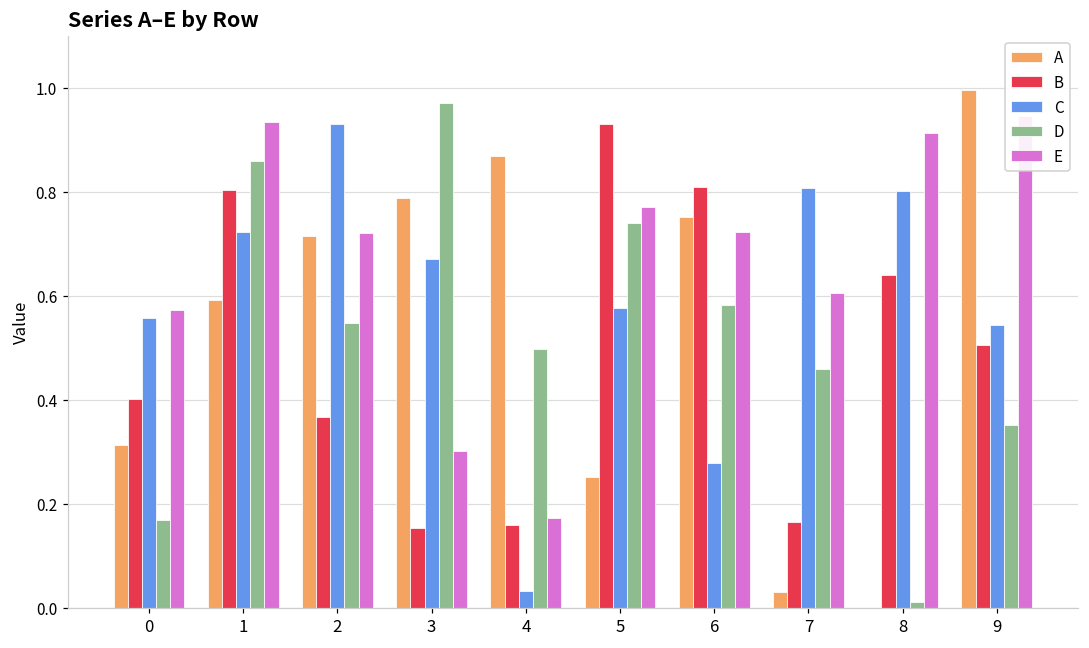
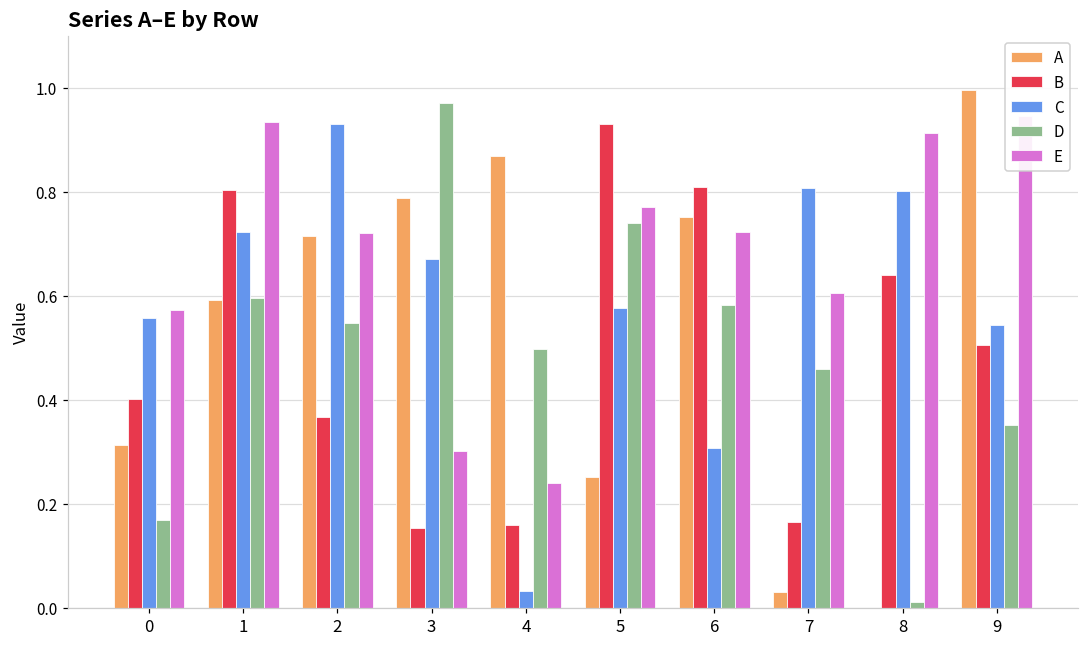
D, 1: 0.86 -> 0.60
E, 4: 0.17 -> 0.24
C, 6: 0.28 -> 0.31
